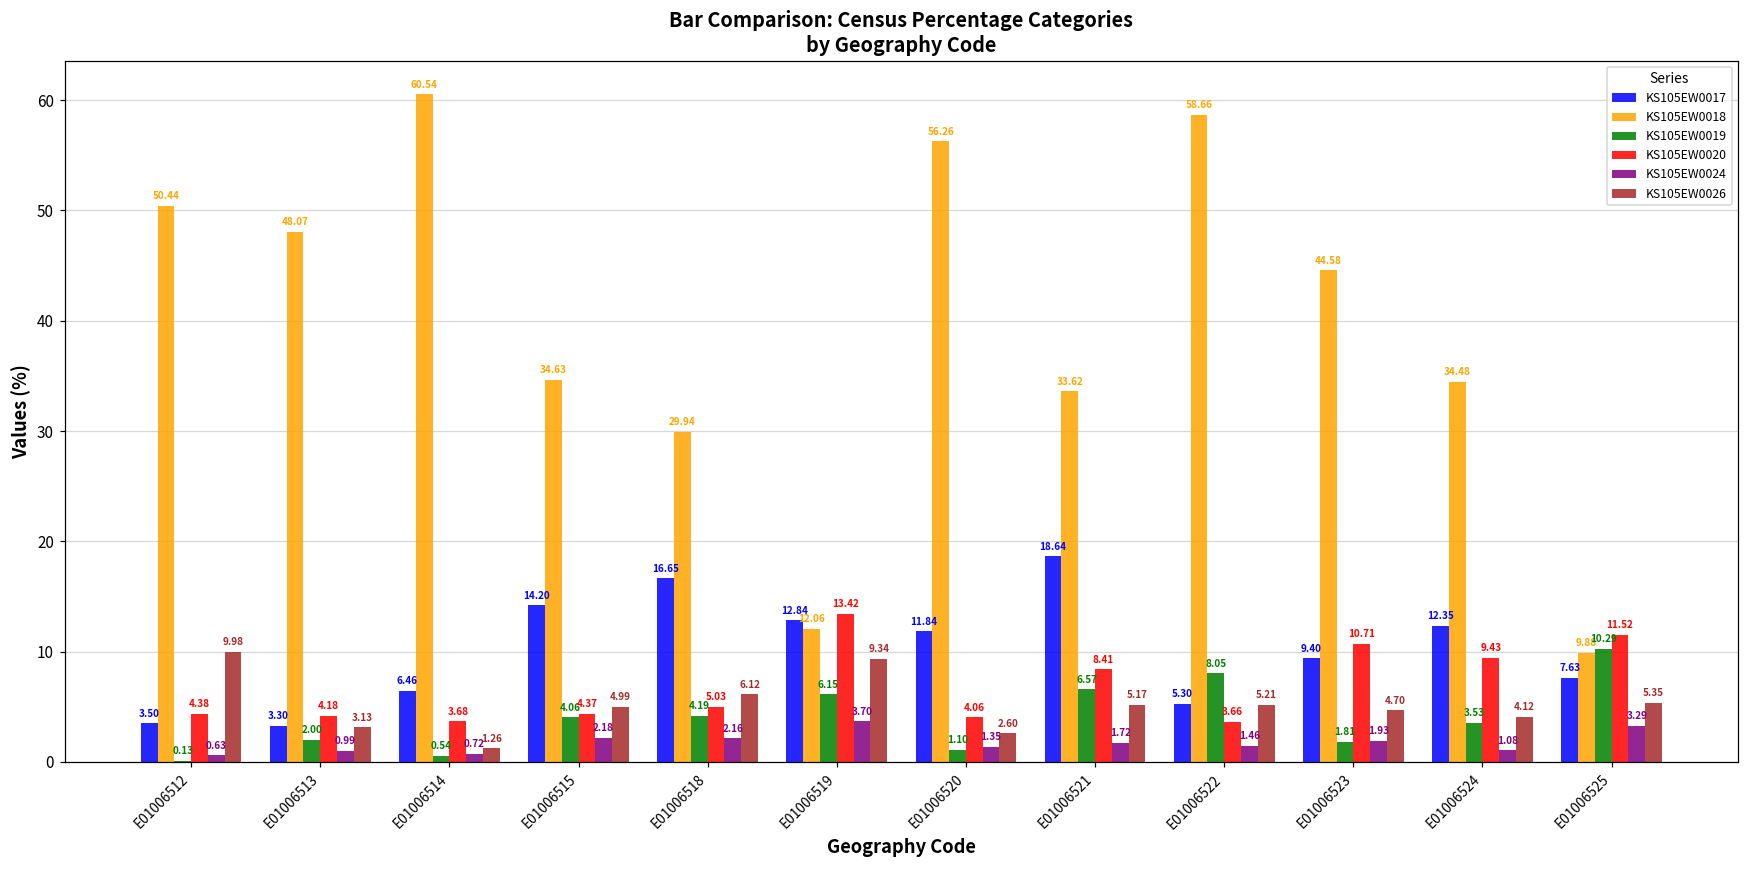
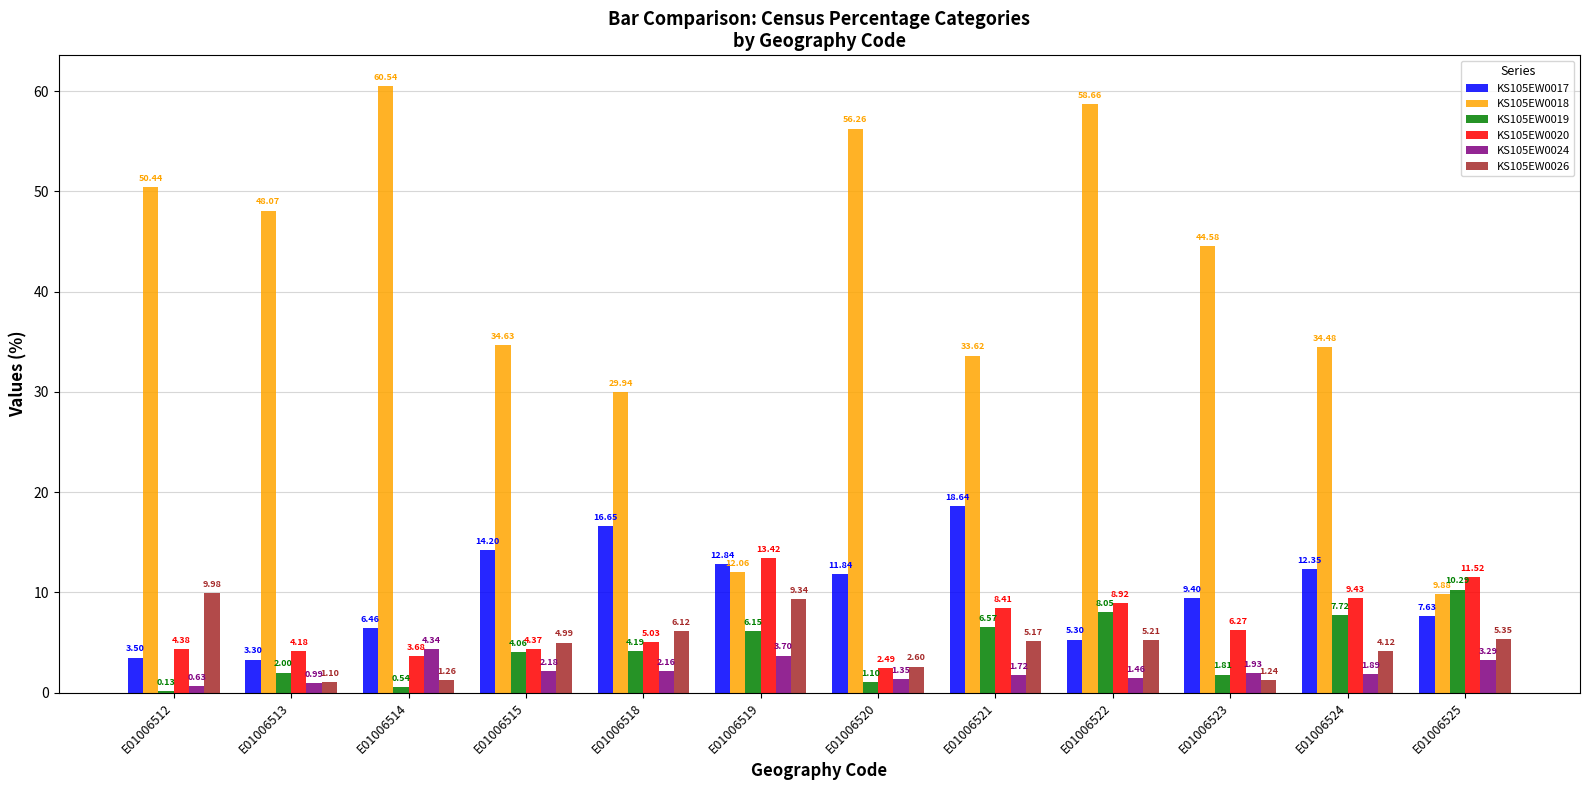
KS105EW0026, E01006513: 3.13 -> 1.10
KS105EW0024, E01006514: 0.72 -> 4.34
KS105EW0020, E01006520: 4.06 -> 2.49
KS105EW0020, E01006522: 3.66 -> 8.92
KS105EW0020, E01006523: 10.71 -> 6.27
KS105EW0026, E01006523: 4.70 -> 1.24
KS105EW0019, E01006524: 3.53 -> 7.72
KS105EW0024, E01006524: 1.08 -> 1.89
